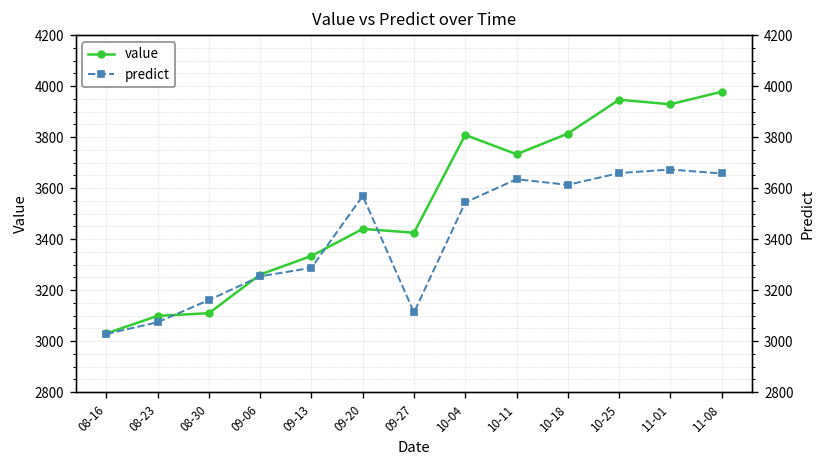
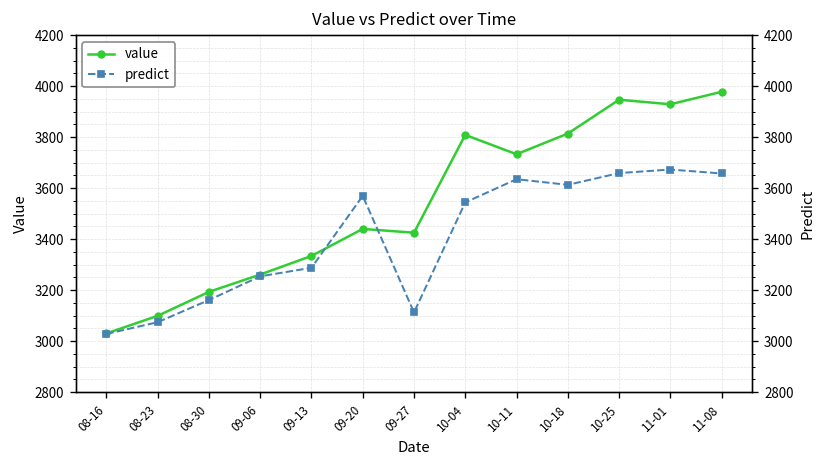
value, 08-30: 3110 -> 3190
